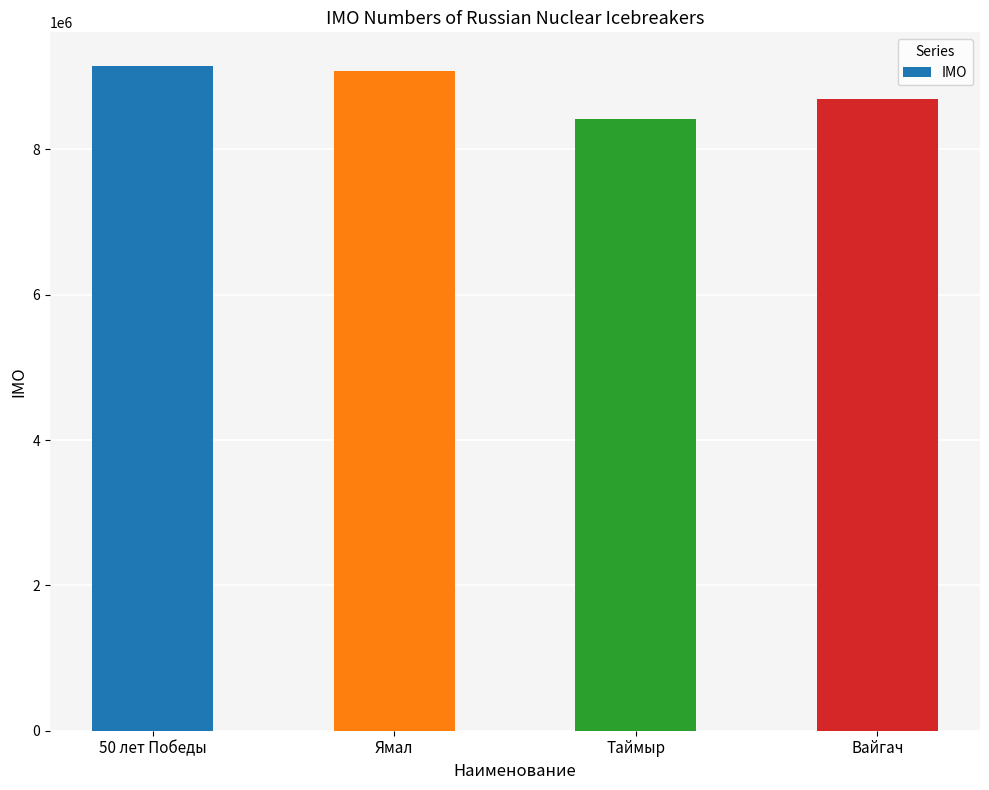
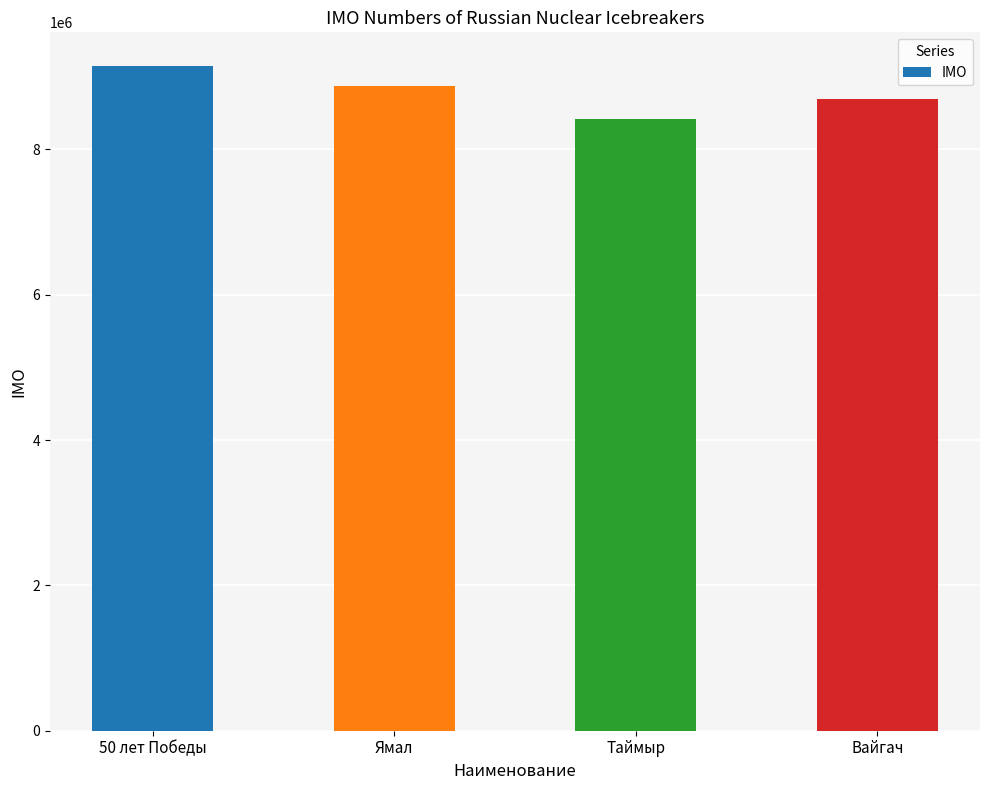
Ямал: 9100000 -> 8900000
